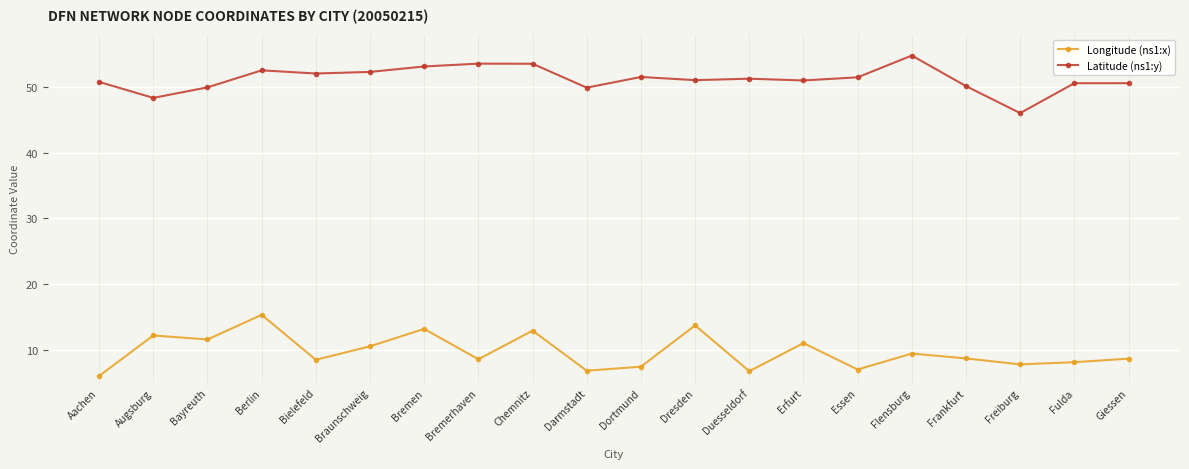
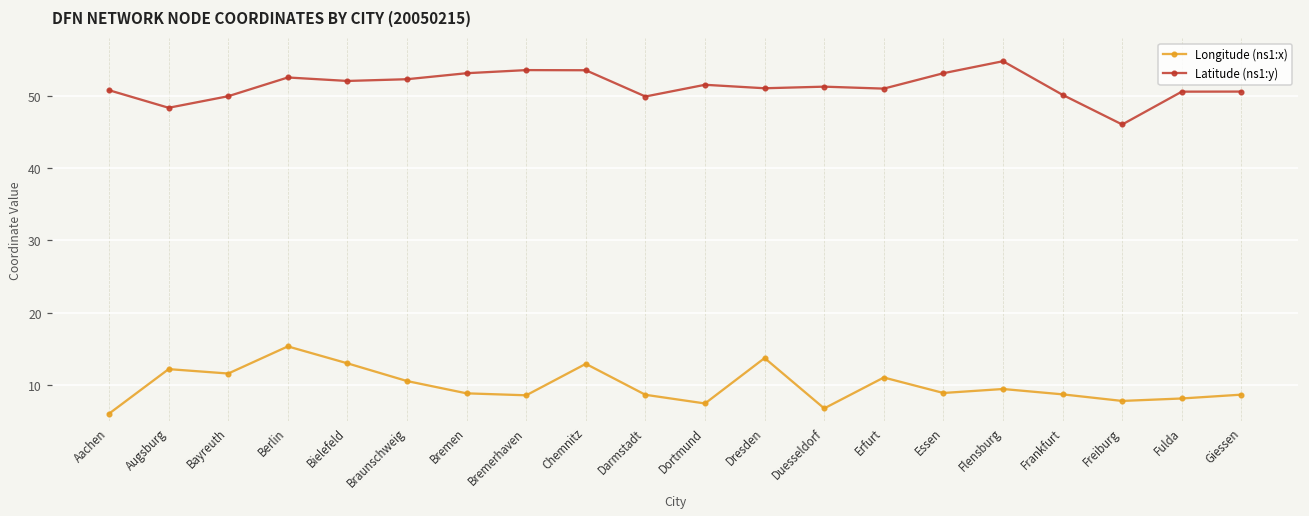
Longitude (ns1:x), Bielefeld: 9 -> 13
Longitude (ns1:x), Bremen: 13 -> 9
Longitude (ns1:x), Darmstadt: 7 -> 9
Longitude (ns1:x), Essen: 7 -> 9
Latitude (ns1:y), Essen: 51 -> 53
